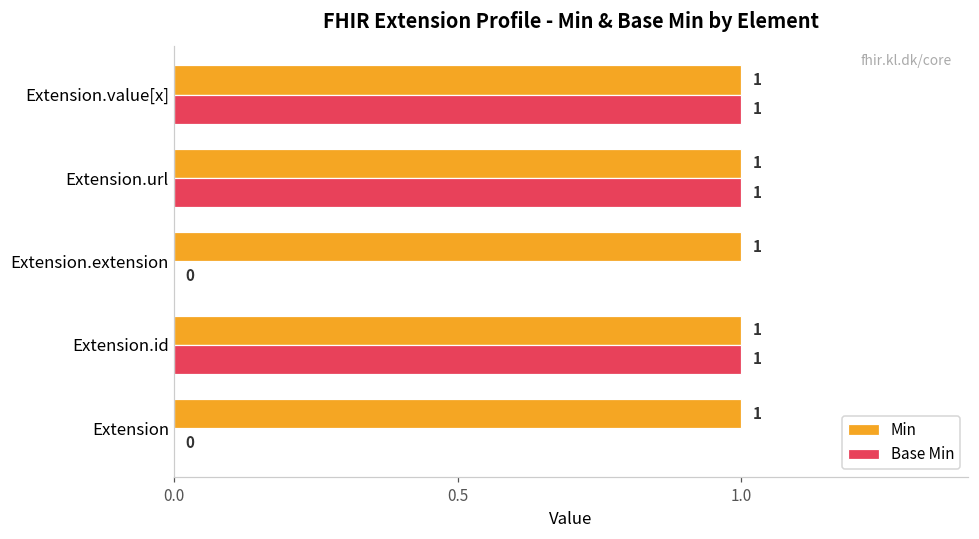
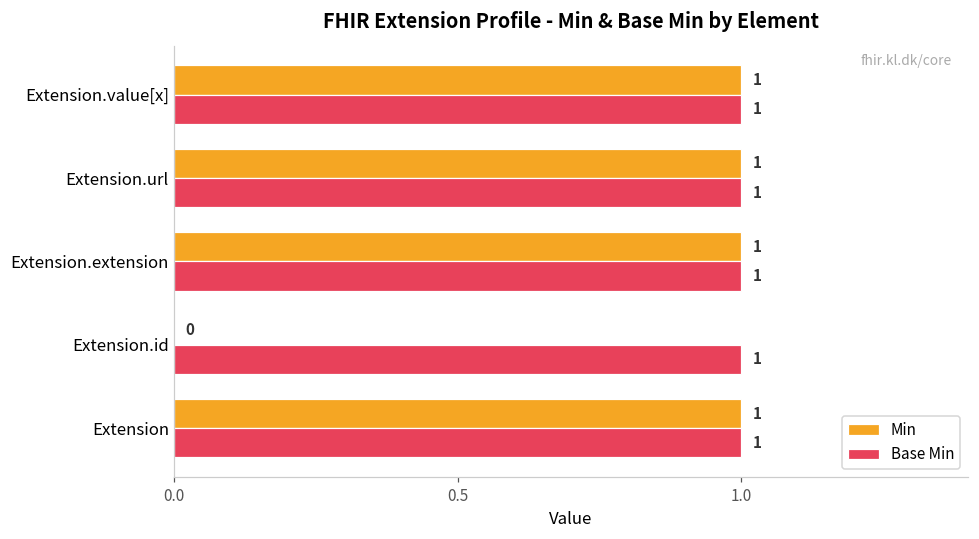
Base Min, Extension.extension: 0 -> 1
Min, Extension.id: 1 -> 0
Base Min, Extension: 0 -> 1
